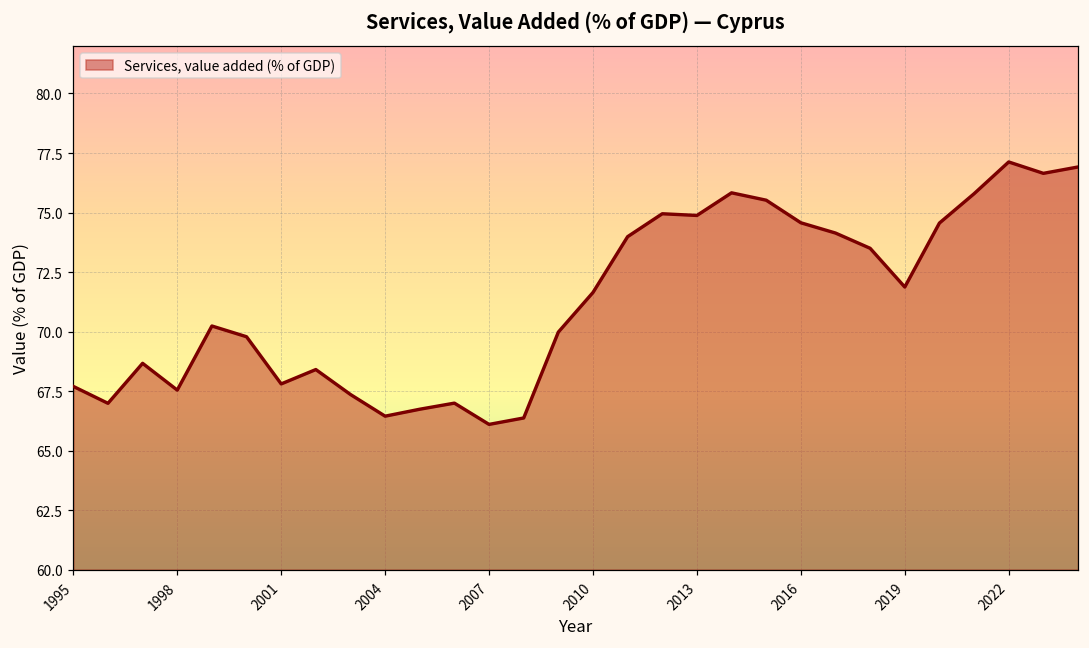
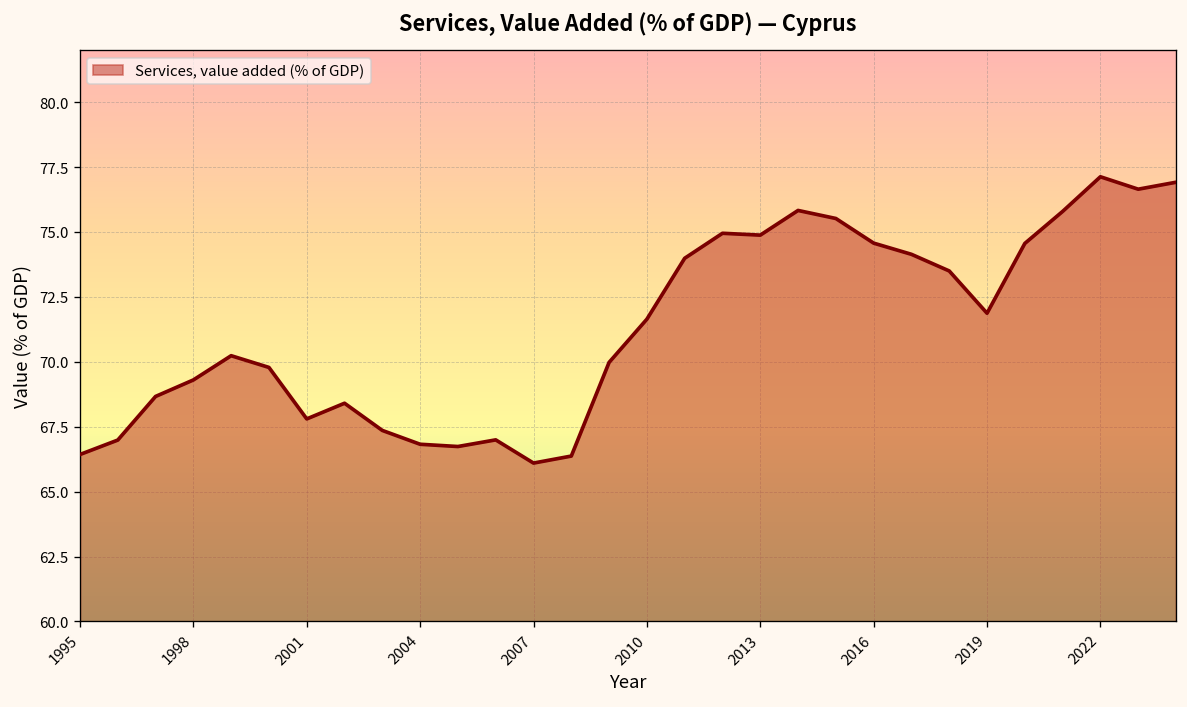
1995: 67.7 -> 66.4
1998: 67.5 -> 69.3
2004: 66.4 -> 66.8
